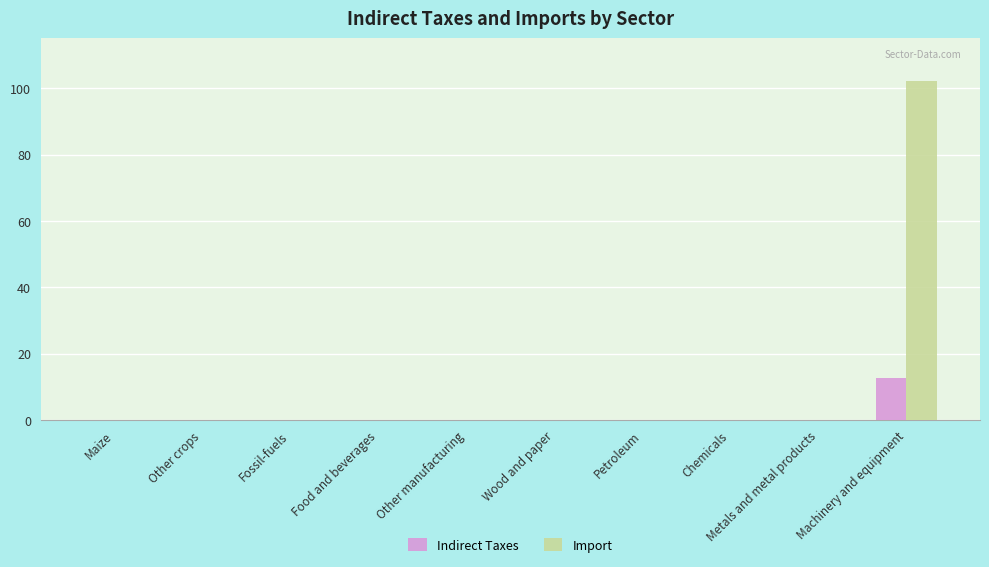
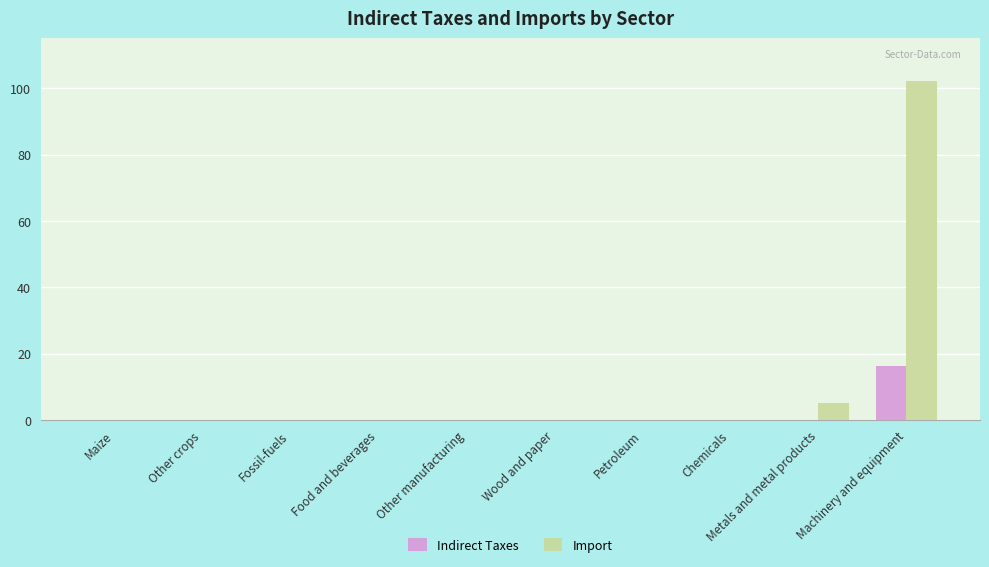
Import, Metals and metal products: 0 -> 5
Indirect Taxes, Machinery and equipment: 13 -> 16
